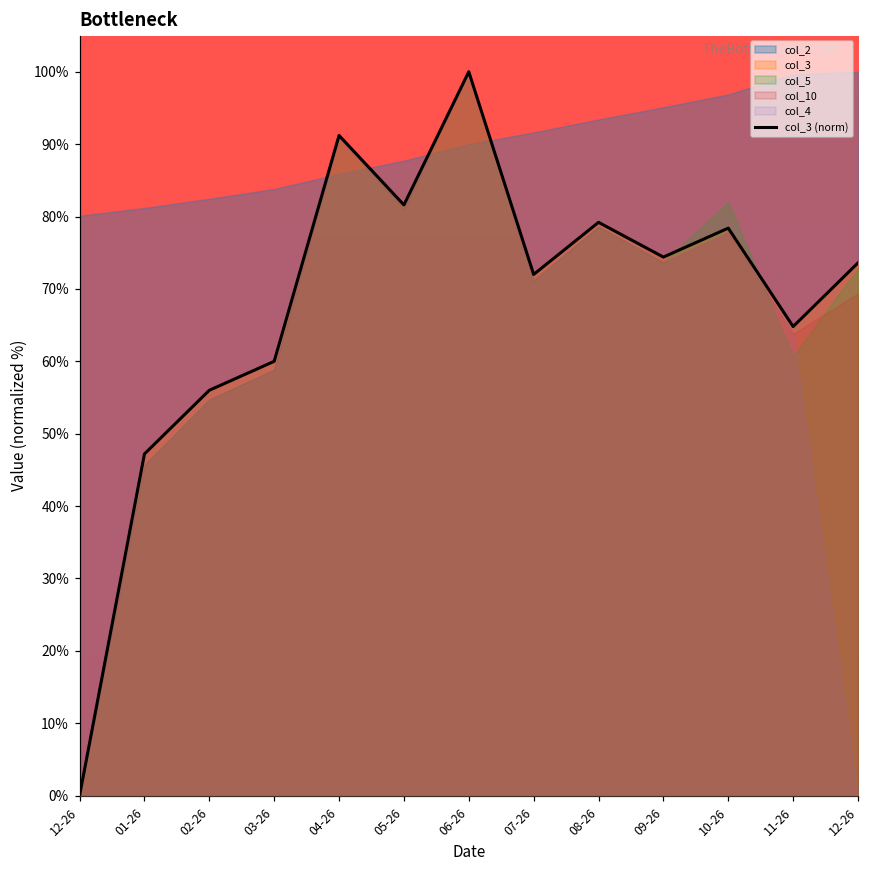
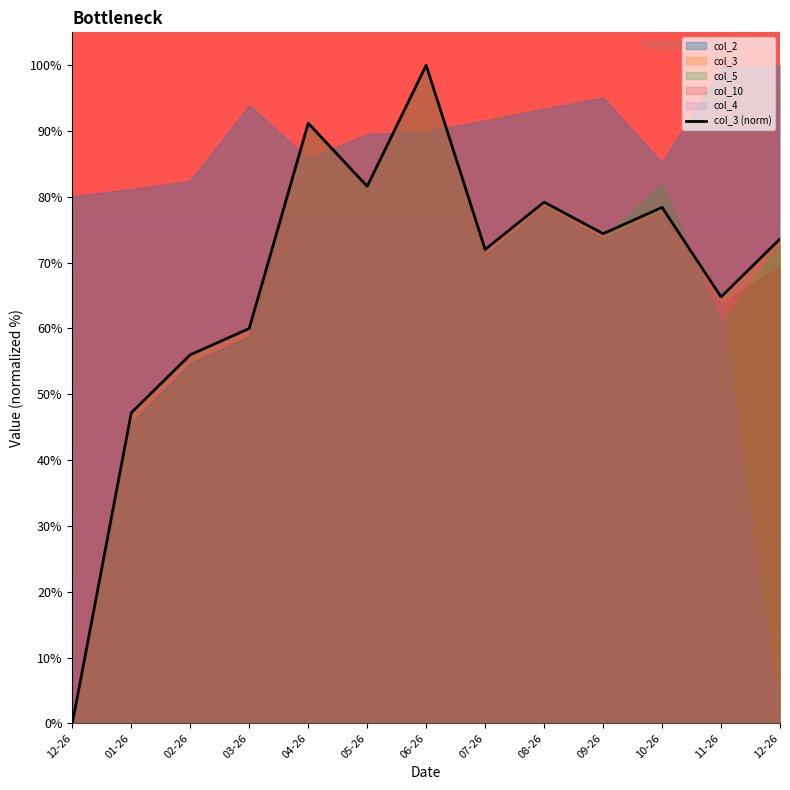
col_2, 03-26: 84% -> 94%
col_2, 05-26: 88% -> 90%
col_2, 10-26: 97% -> 85%
